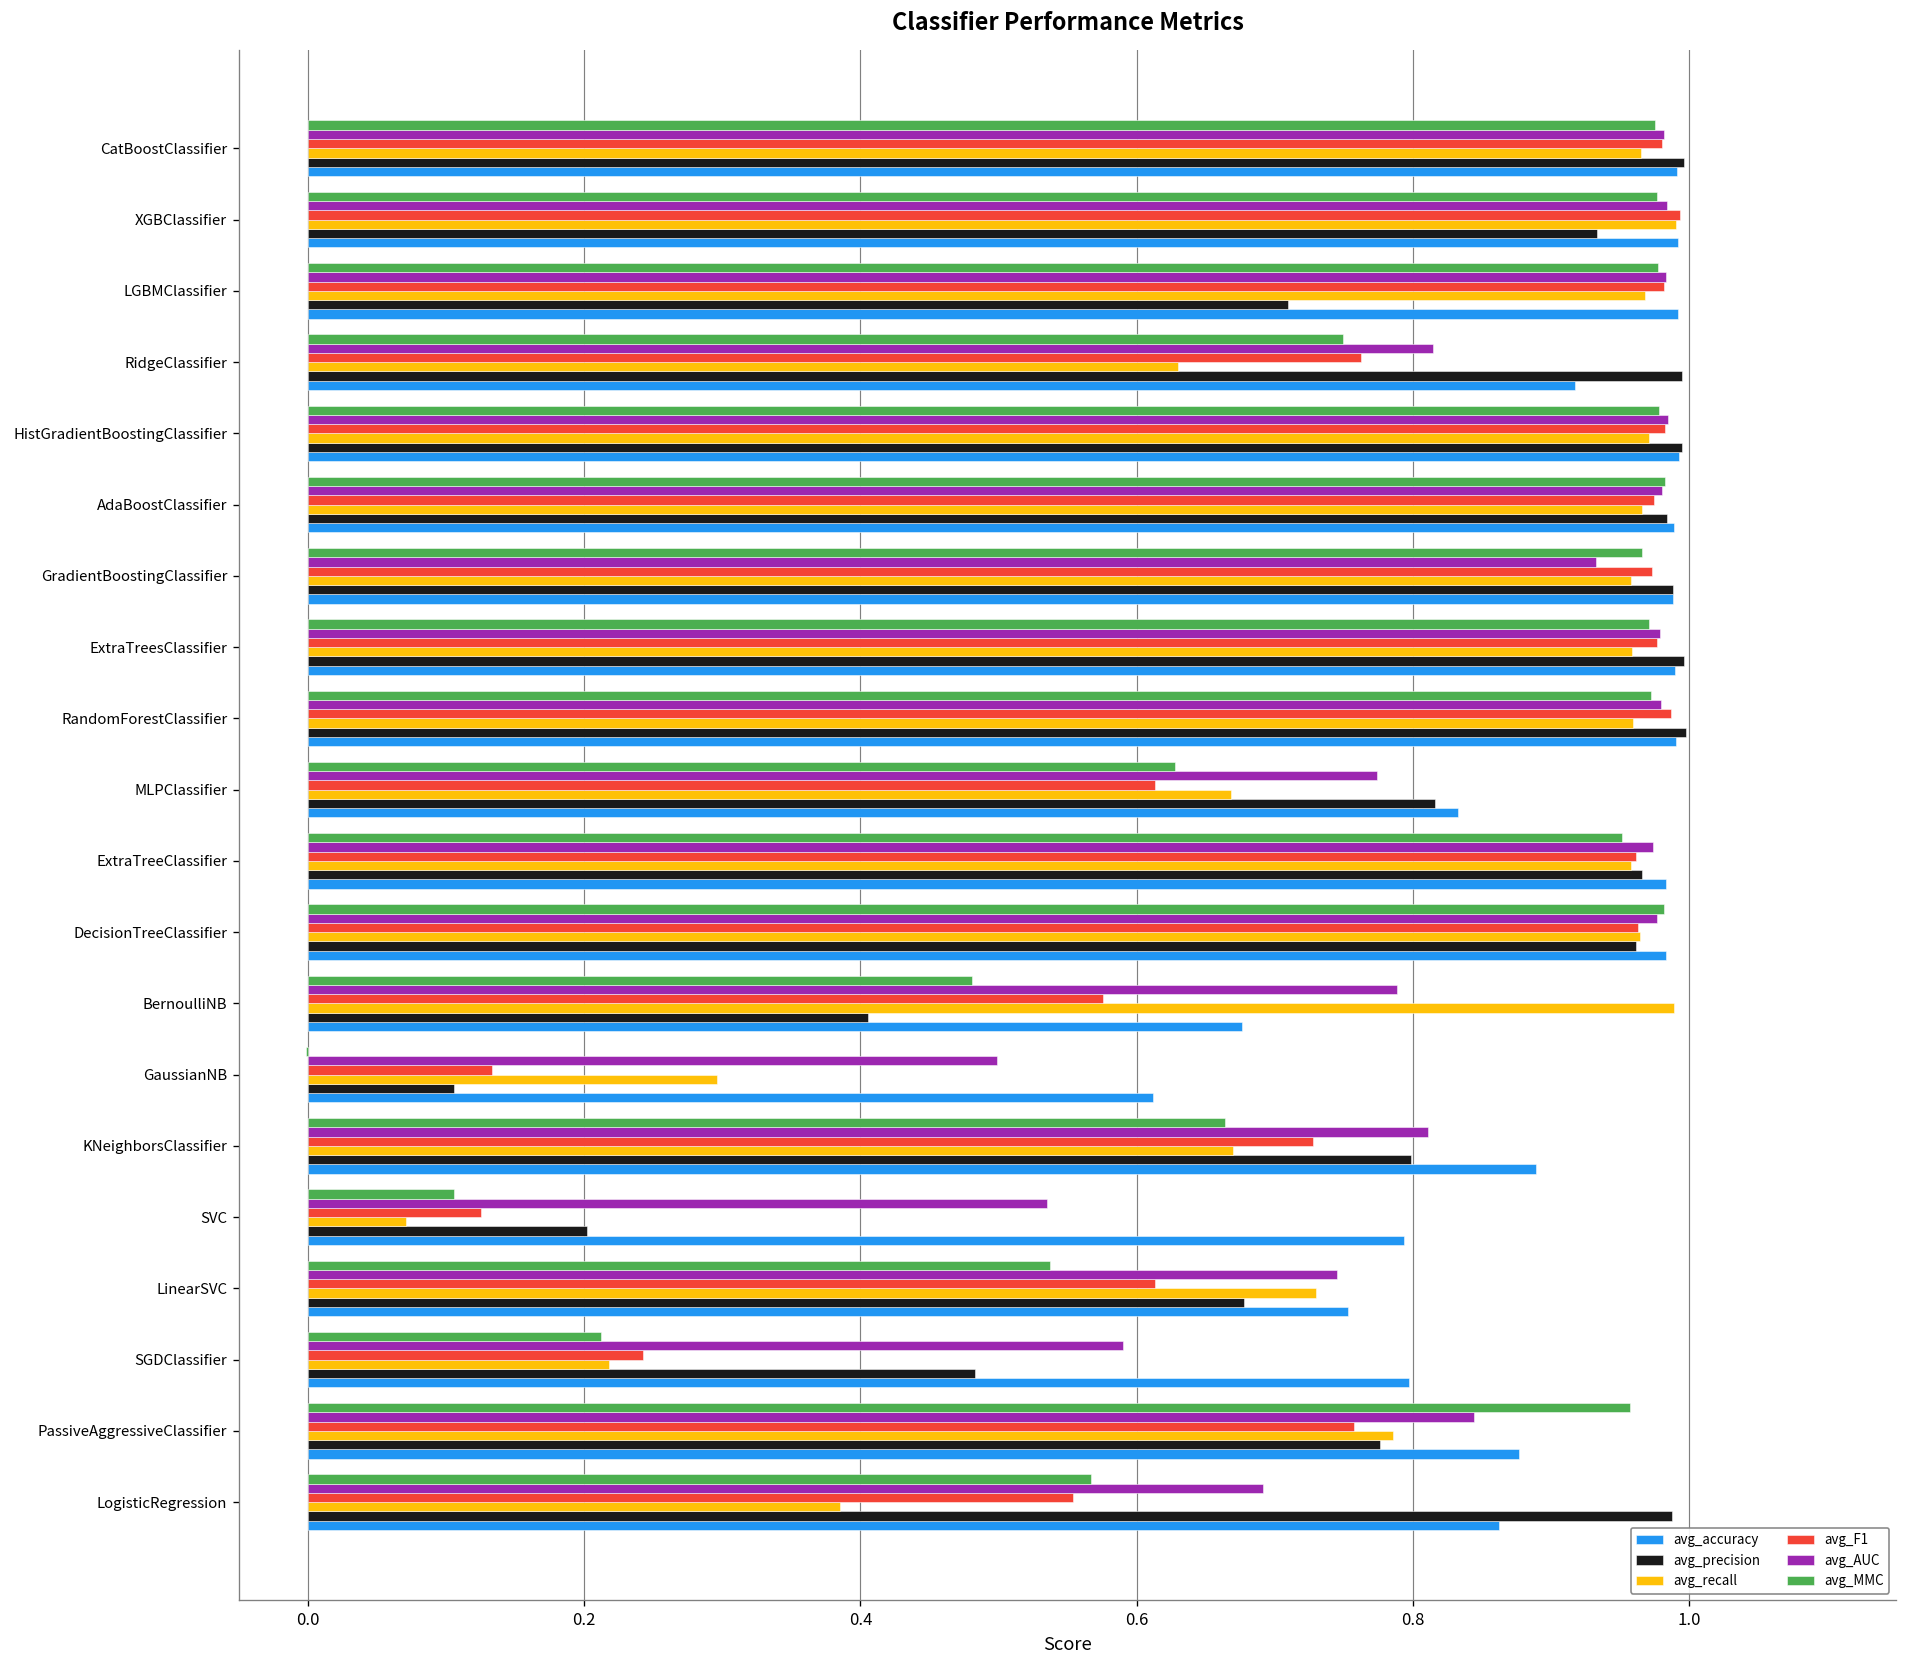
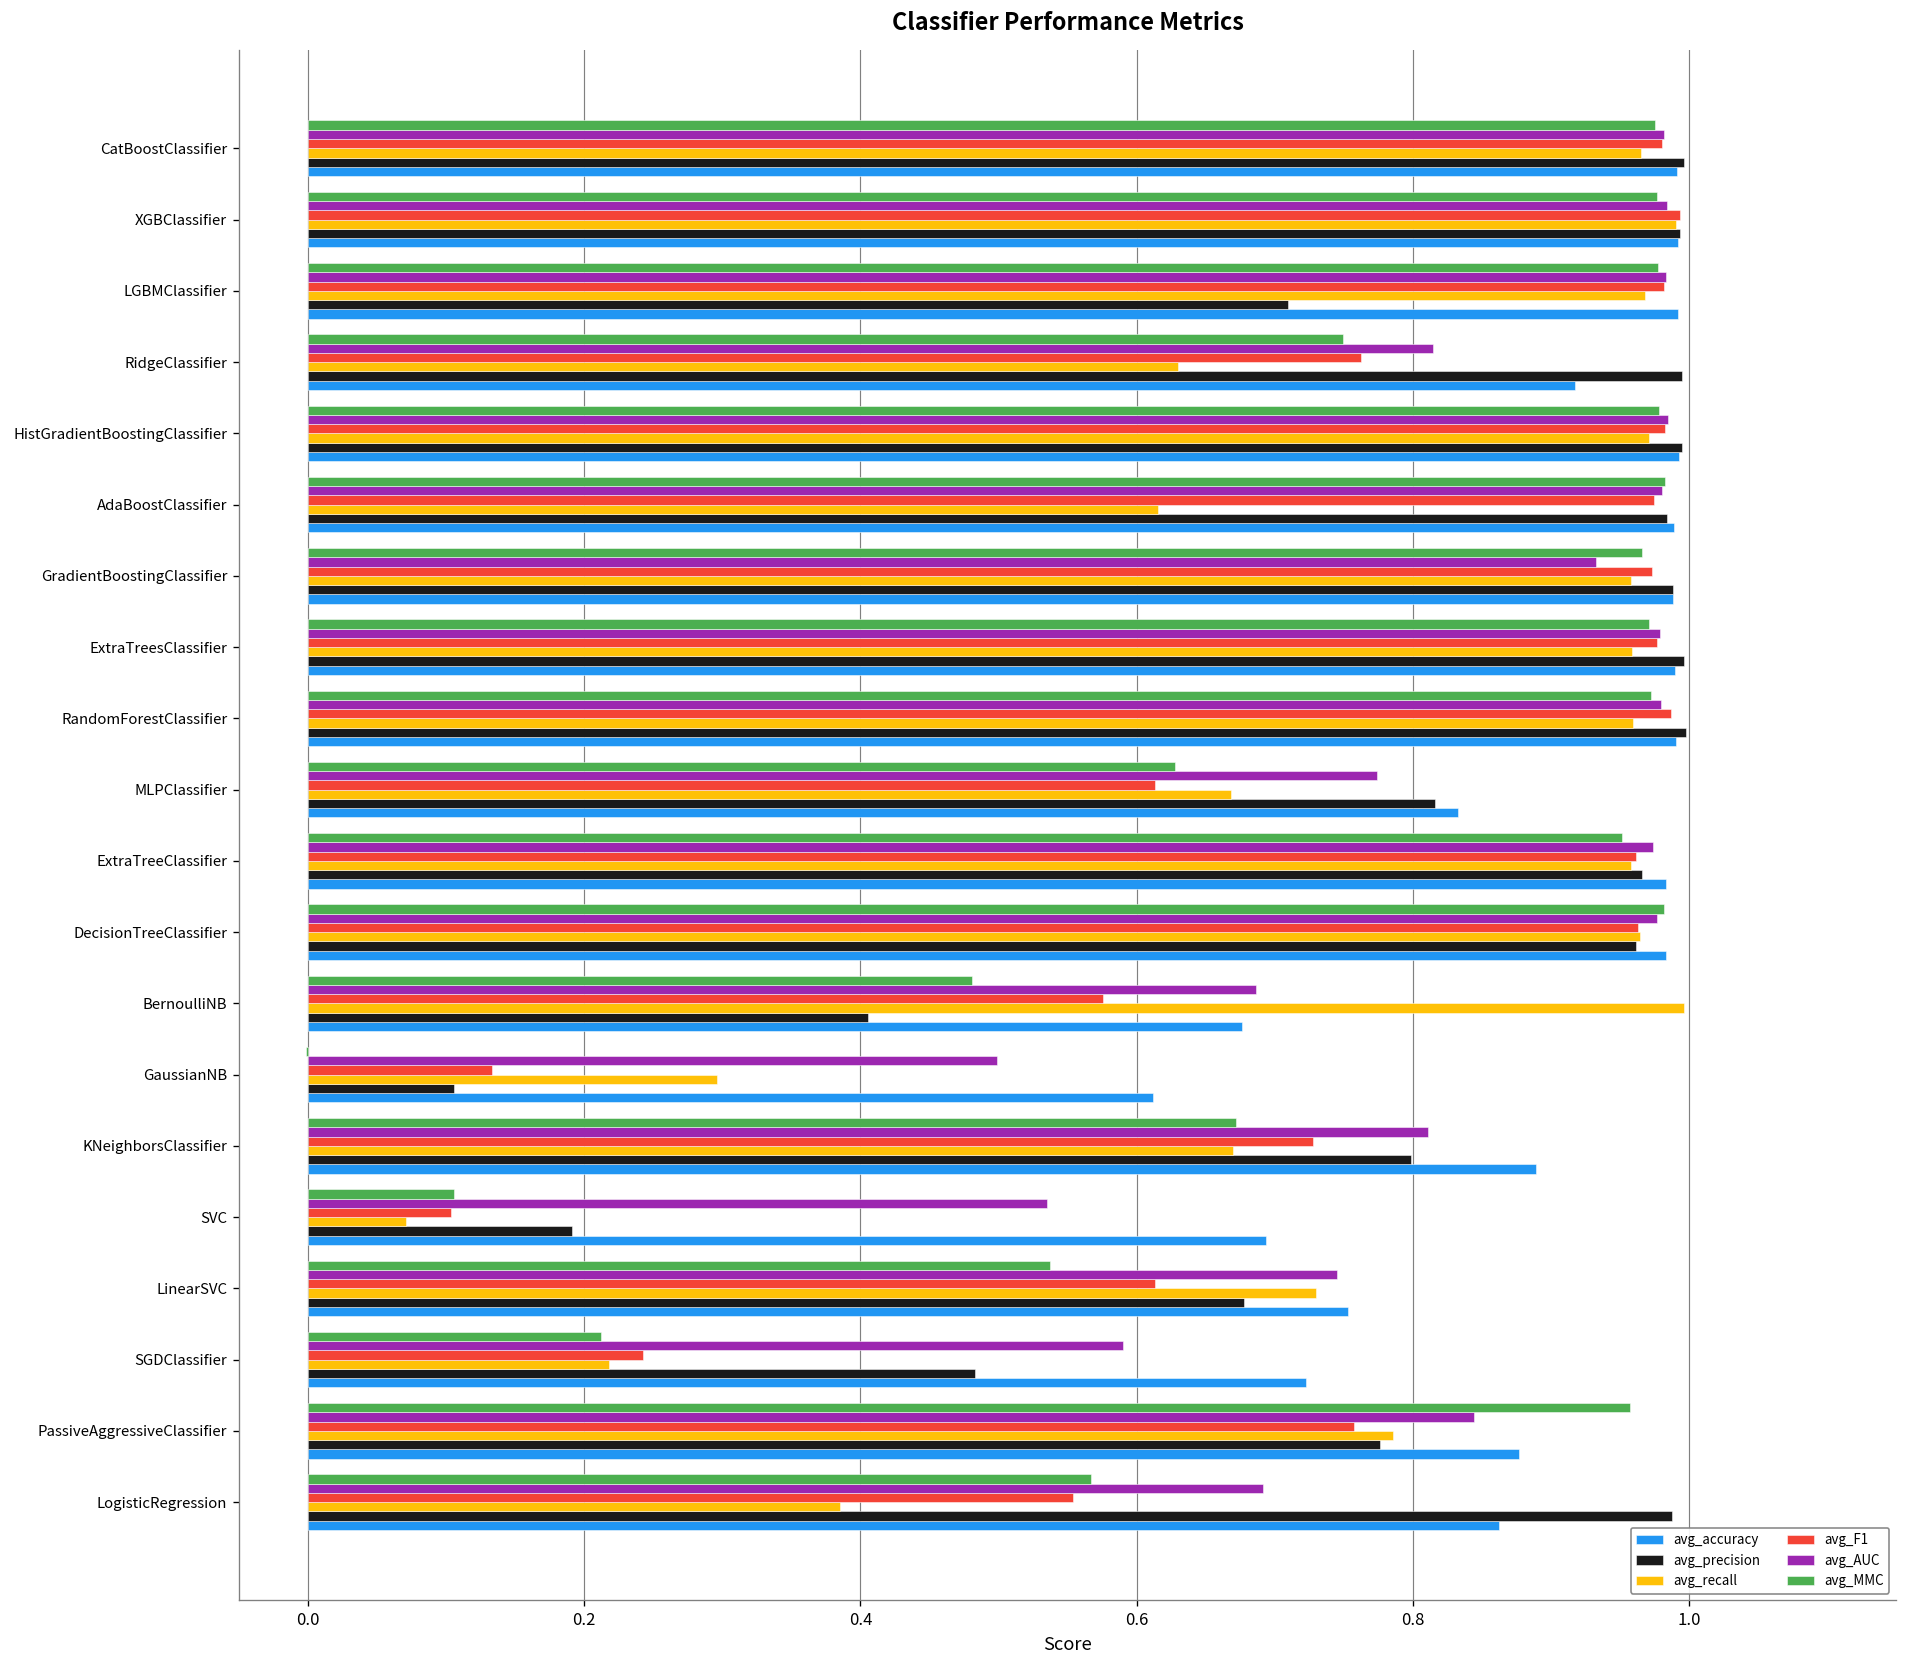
avg_precision, XGBClassifier: 0.934 -> 0.994
avg_recall, AdaBoostClassifier: 0.966 -> 0.615
avg_AUC, BernoulliNB: 0.789 -> 0.687
avg_recall, BernoulliNB: 0.989 -> 0.997
avg_MMC, KNeighborsClassifier: 0.664 -> 0.672
avg_F1, SVC: 0.125 -> 0.104
avg_precision, SVC: 0.202 -> 0.191
avg_accuracy, SVC: 0.794 -> 0.694
avg_accuracy, SGDClassifier: 0.797 -> 0.723
